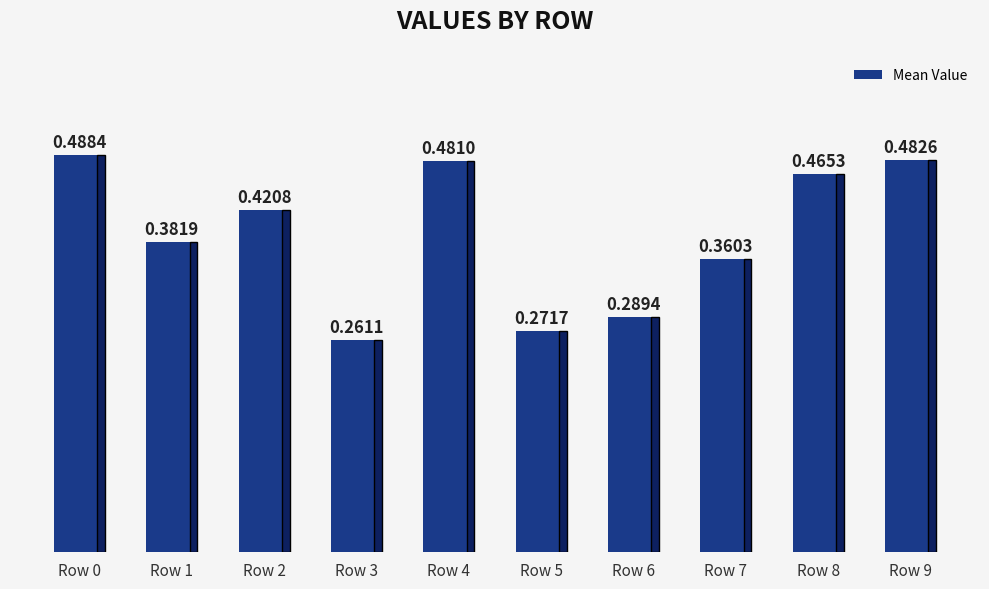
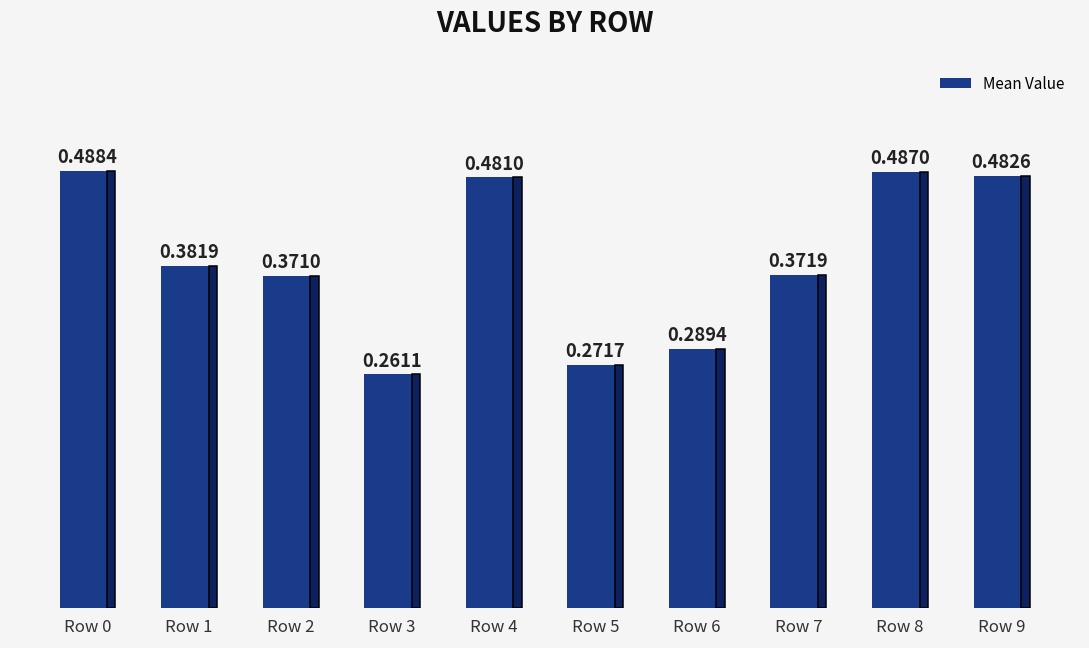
Row 2: 0.4208 -> 0.3710
Row 7: 0.3603 -> 0.3719
Row 8: 0.4653 -> 0.4870
